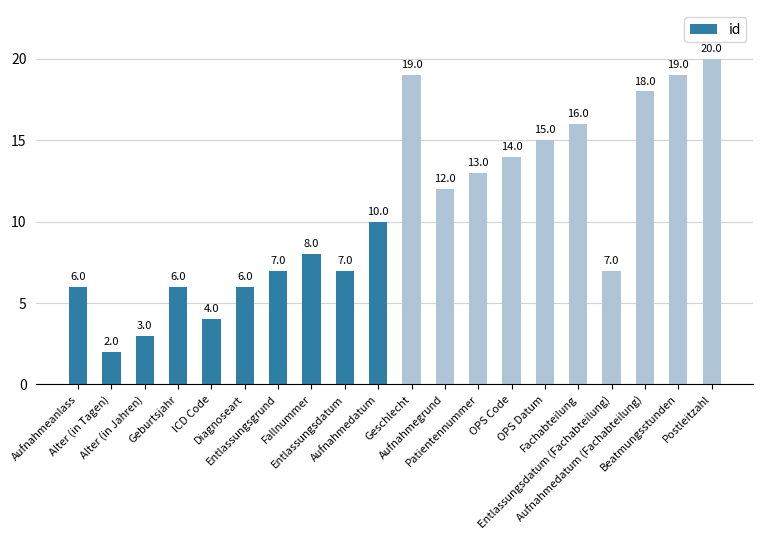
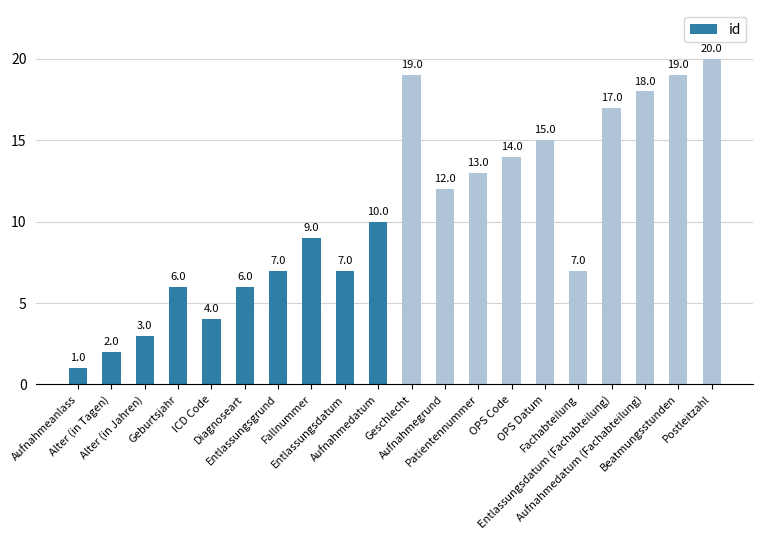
Aufnahmeanlass: 6.0 -> 1.0
Fallnummer: 8.0 -> 9.0
Fachabteilung: 16.0 -> 7.0
Entlassungsdatum (Fachabteilung): 7.0 -> 17.0
